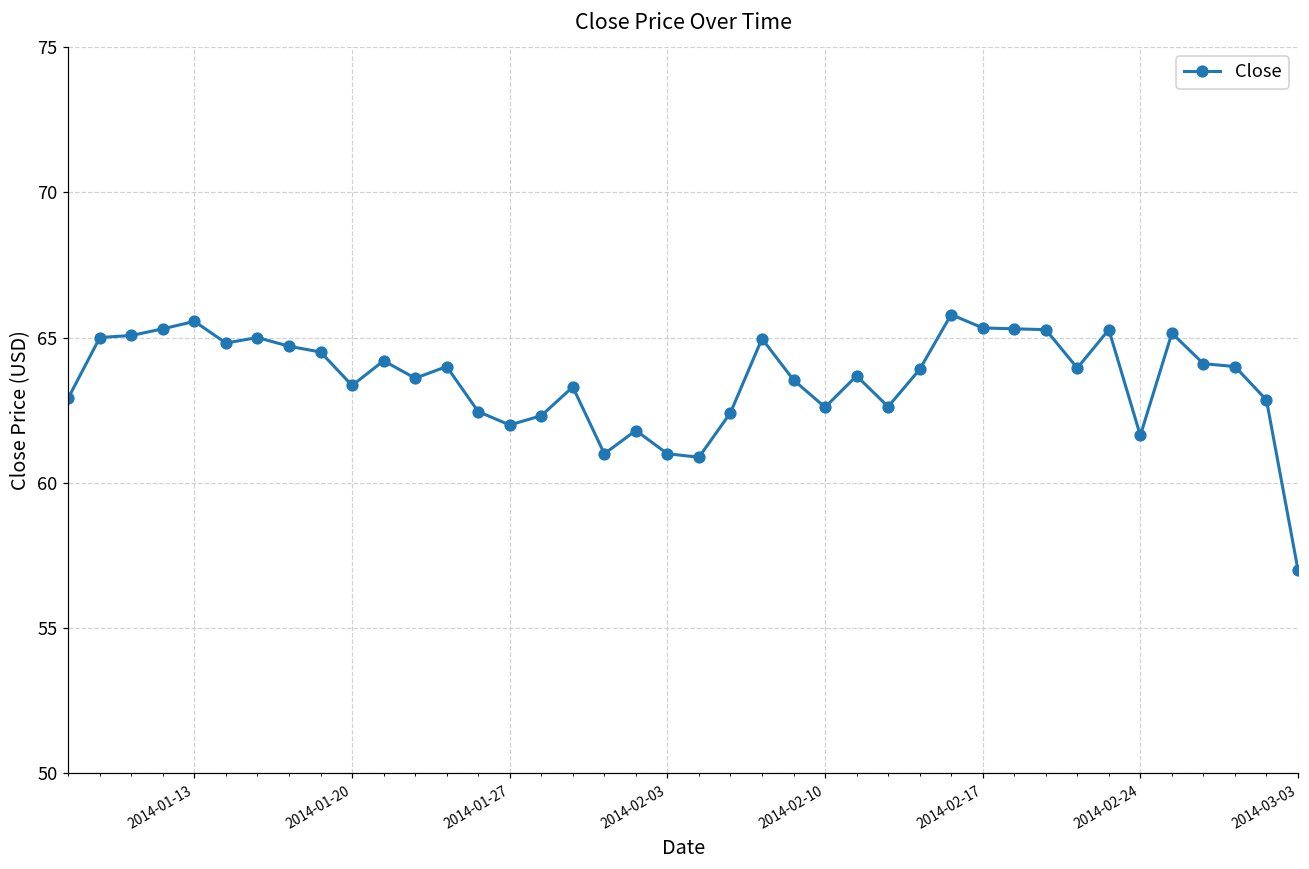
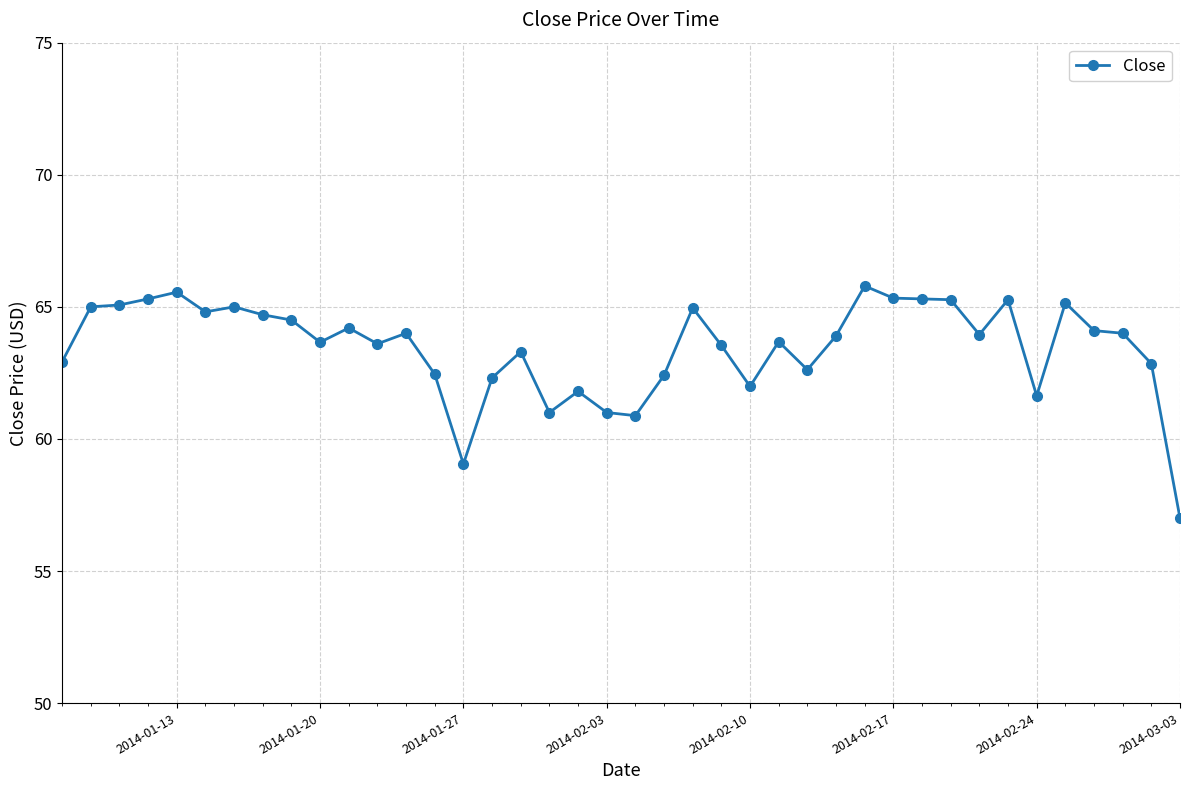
2014-01-20: 63.4 -> 63.7
2014-01-27: 62.0 -> 59.1
2014-02-10: 62.6 -> 62.0
